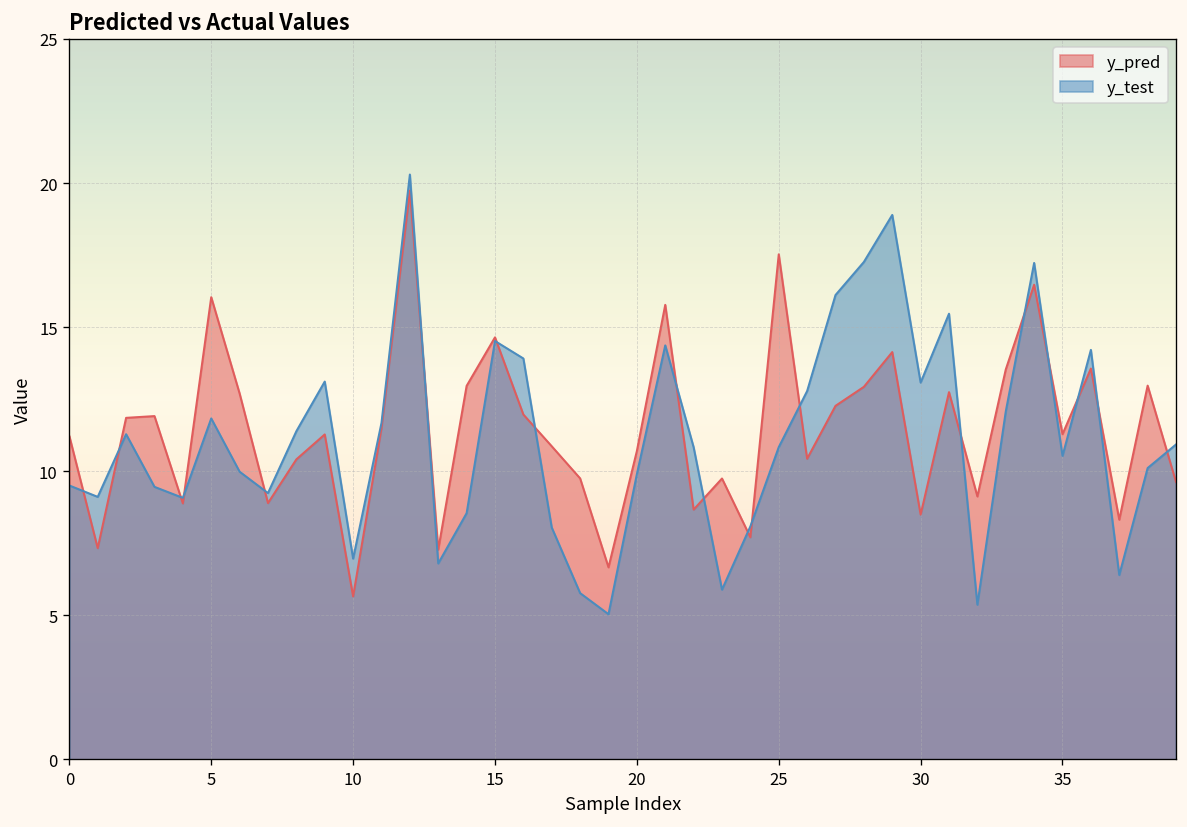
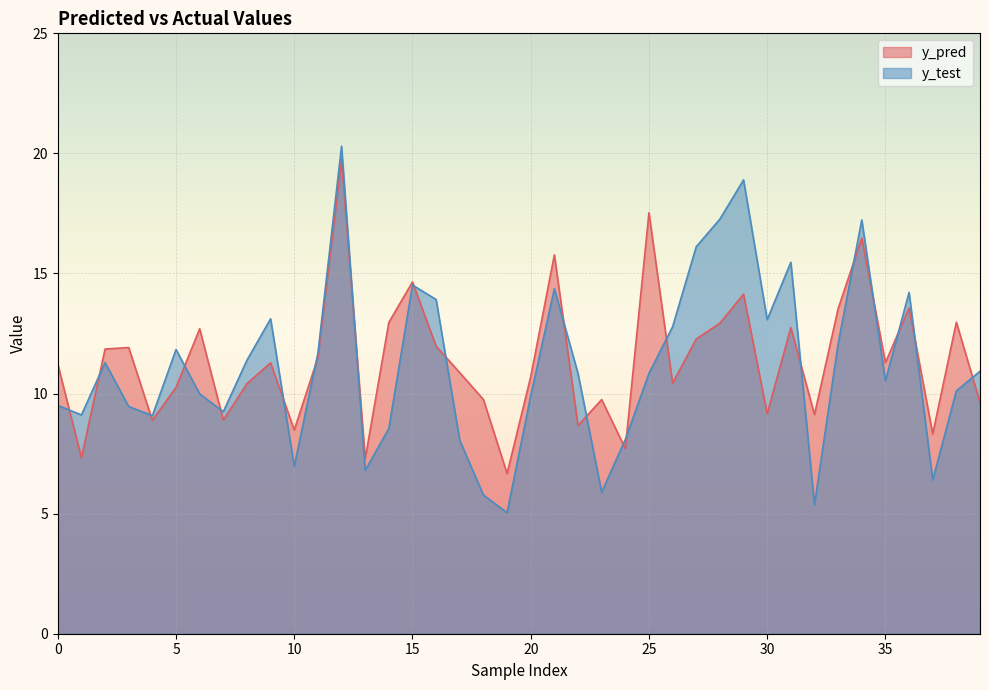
y_pred, 5: 16.0 -> 10.3
y_pred, 10: 5.7 -> 8.5
y_pred, 30: 8.5 -> 9.2
